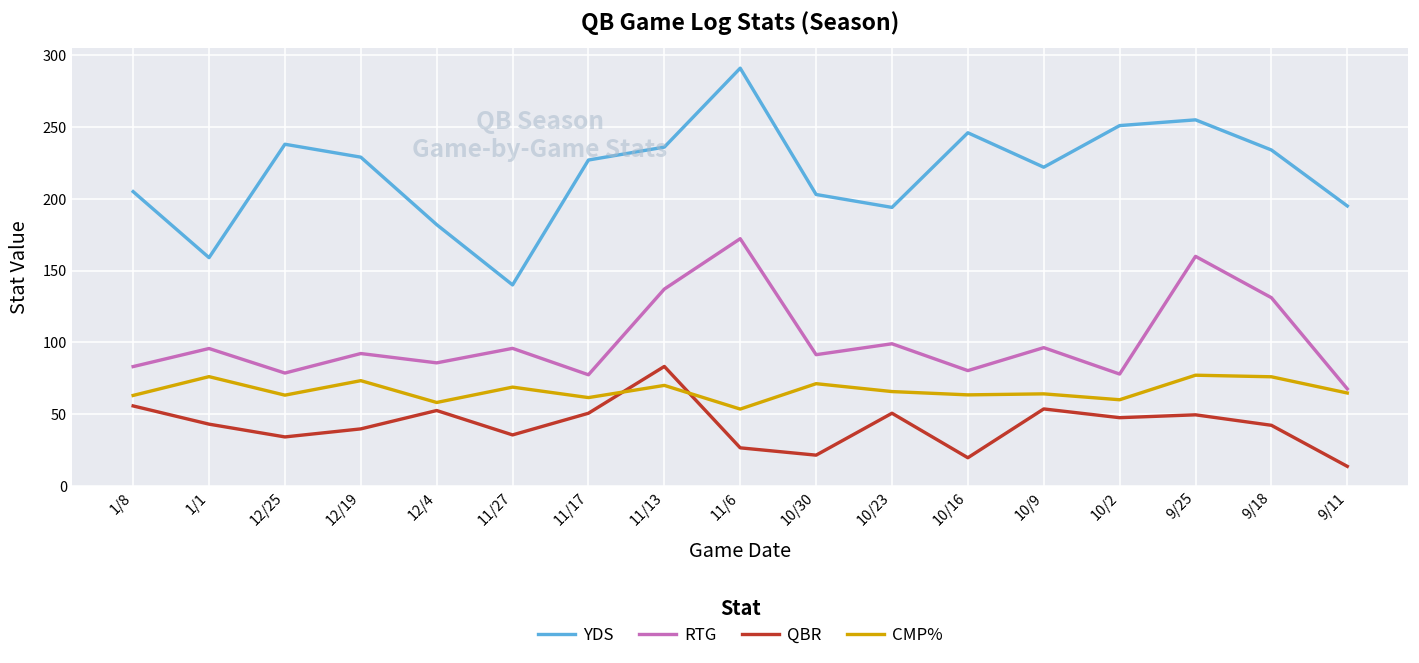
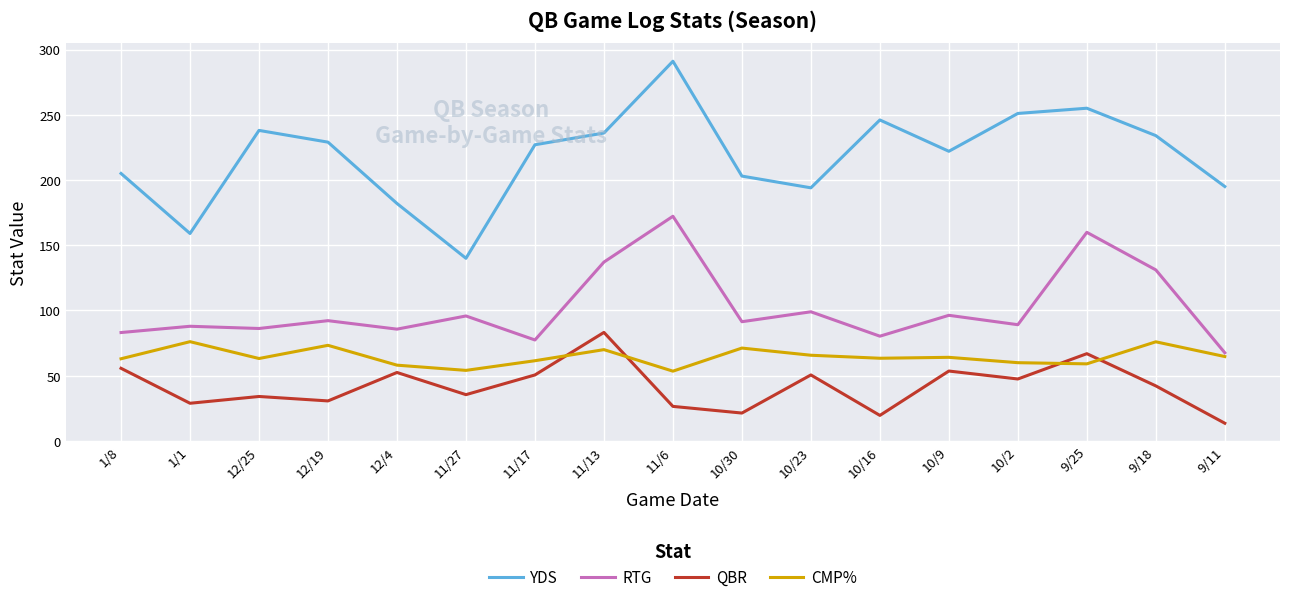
RTG, 1/1: 96 -> 88
QBR, 1/1: 43 -> 29
RTG, 12/25: 79 -> 86
QBR, 12/19: 40 -> 31
CMP%, 11/27: 69 -> 54
RTG, 10/2: 78 -> 89
QBR, 9/25: 50 -> 67
CMP%, 9/25: 77 -> 59
